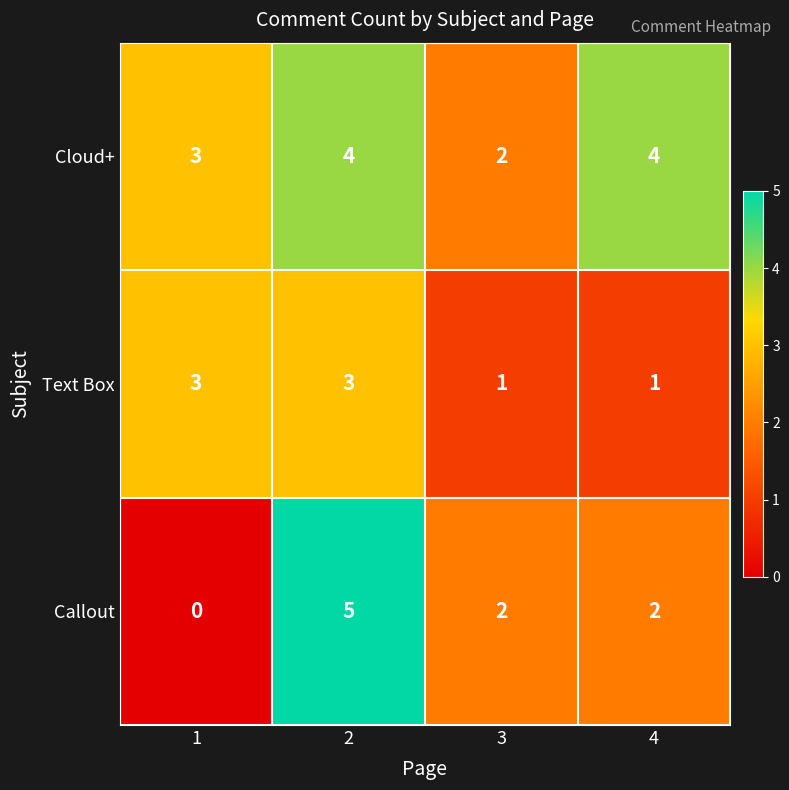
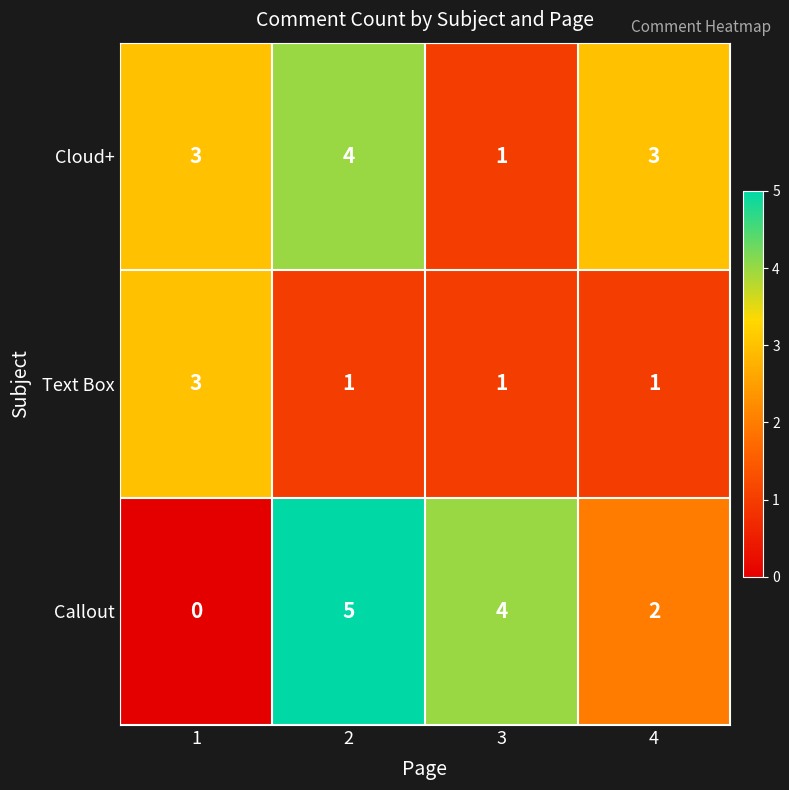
Cloud+, 3: 2 -> 1
Cloud+, 4: 4 -> 3
Text Box, 2: 3 -> 1
Callout, 3: 2 -> 4
